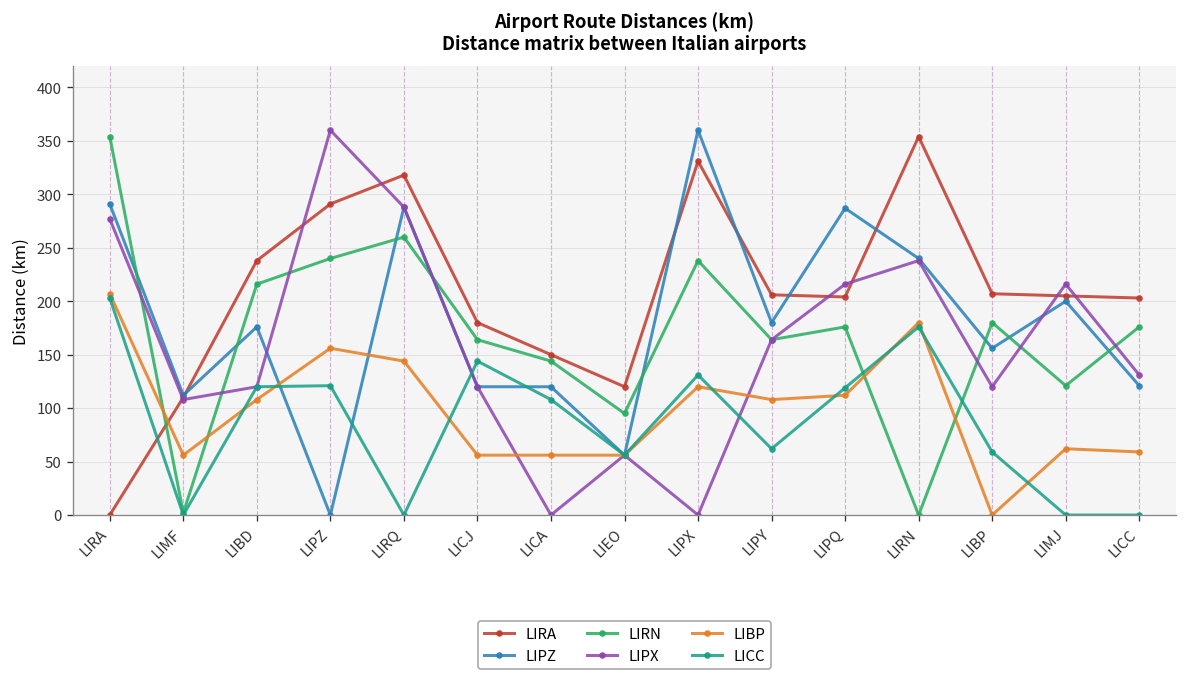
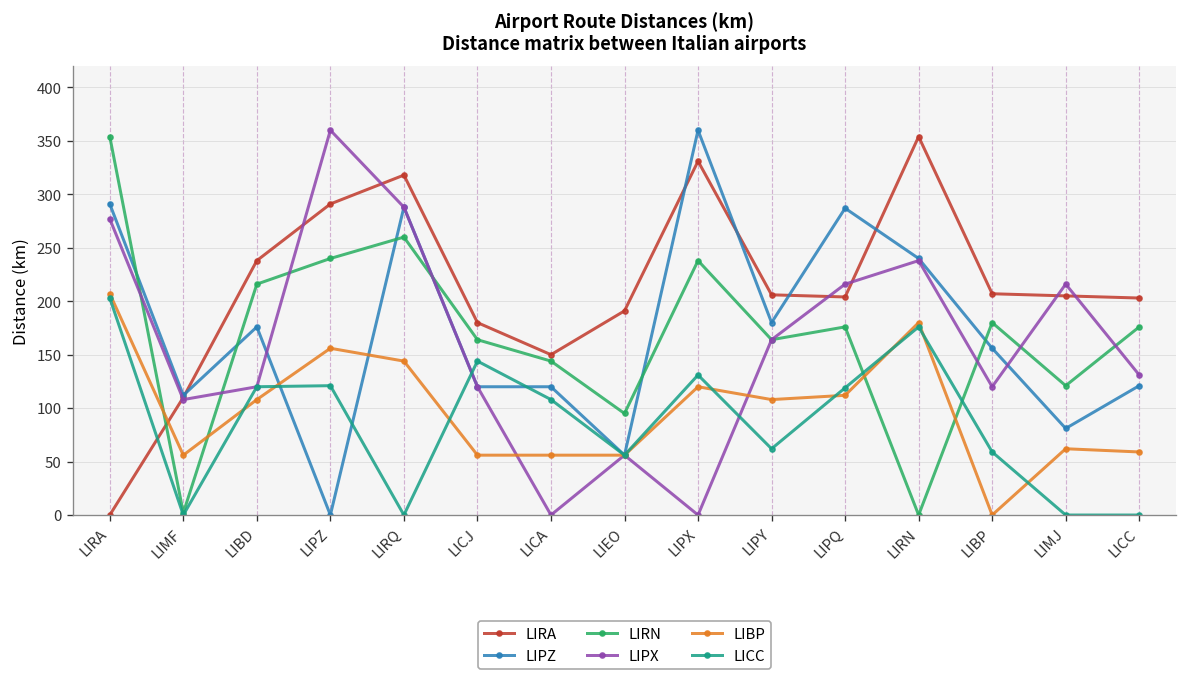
LIRA, LIEO: 120 -> 190
LIPZ, LIMJ: 200 -> 80
